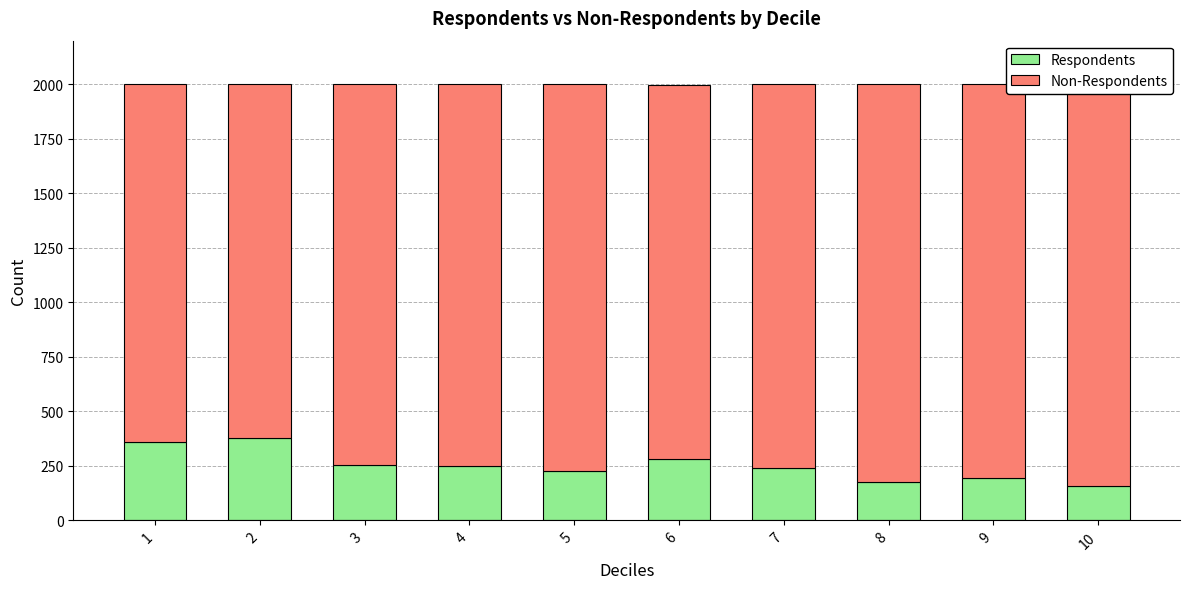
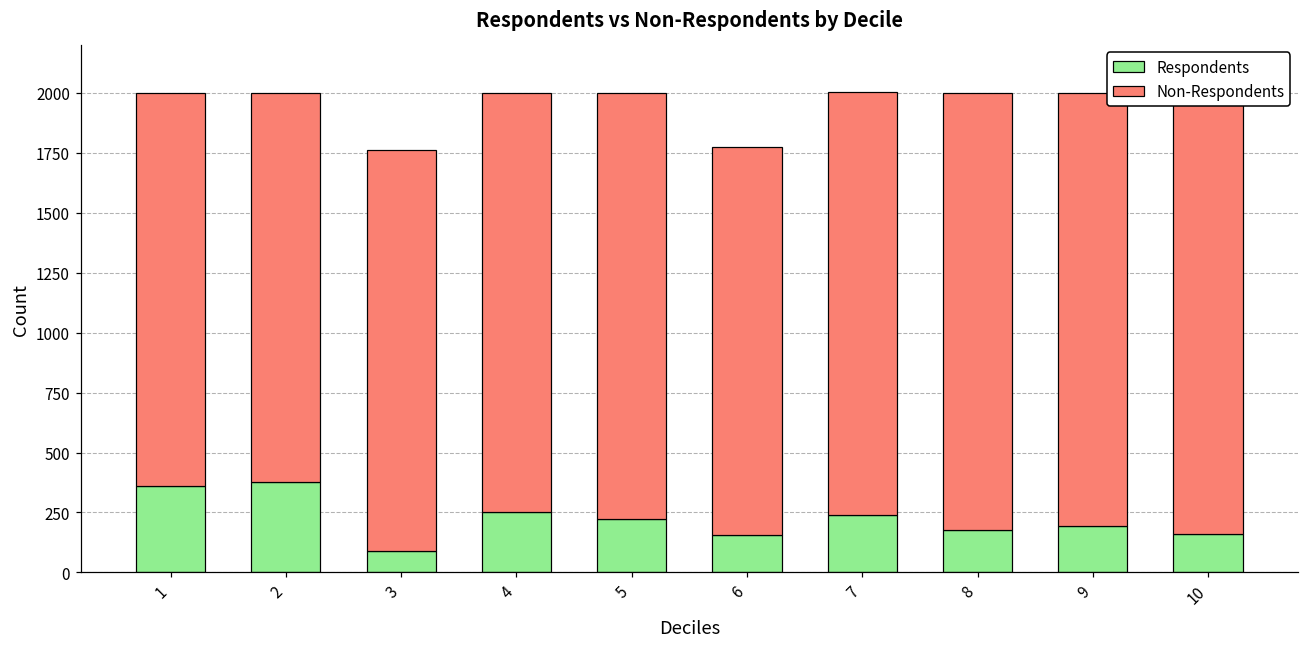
Respondents, 3: 250 -> 90
Non-Respondents, 3: 1750 -> 1670
Respondents, 6: 280 -> 160
Non-Respondents, 6: 1720 -> 1620
